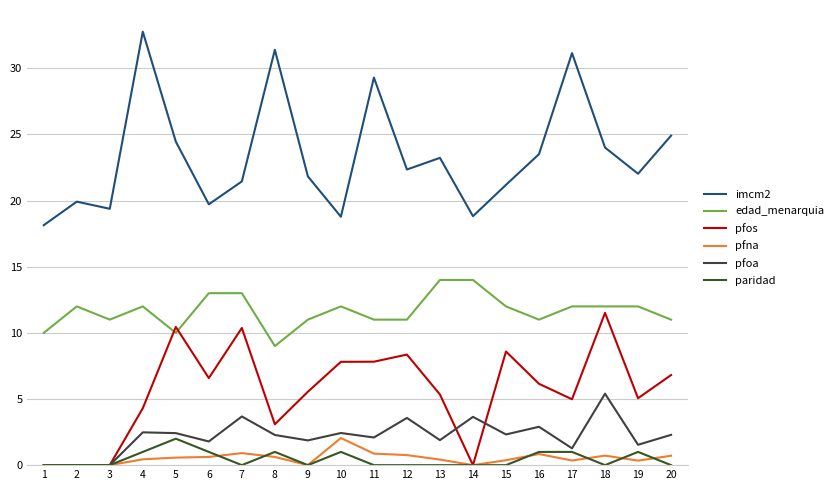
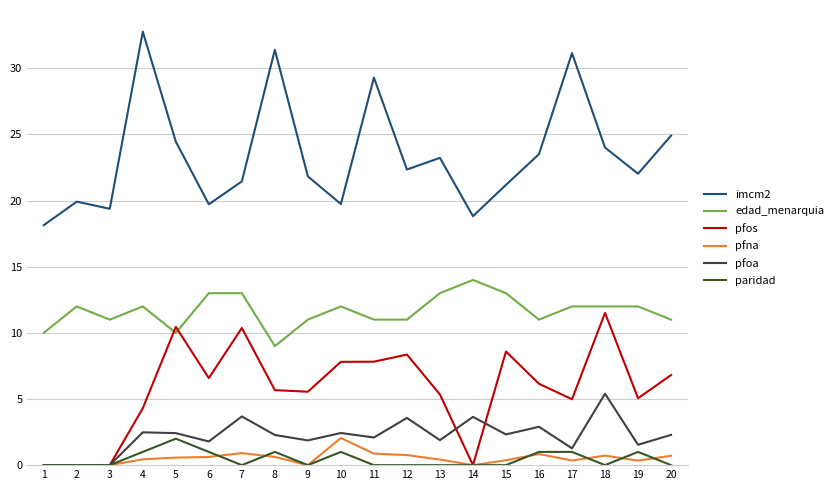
pfos, 8: 3.1 -> 5.7
imcm2, 10: 18.8 -> 19.7
edad_menarquia, 13: 14 -> 13
edad_menarquia, 15: 12 -> 13
